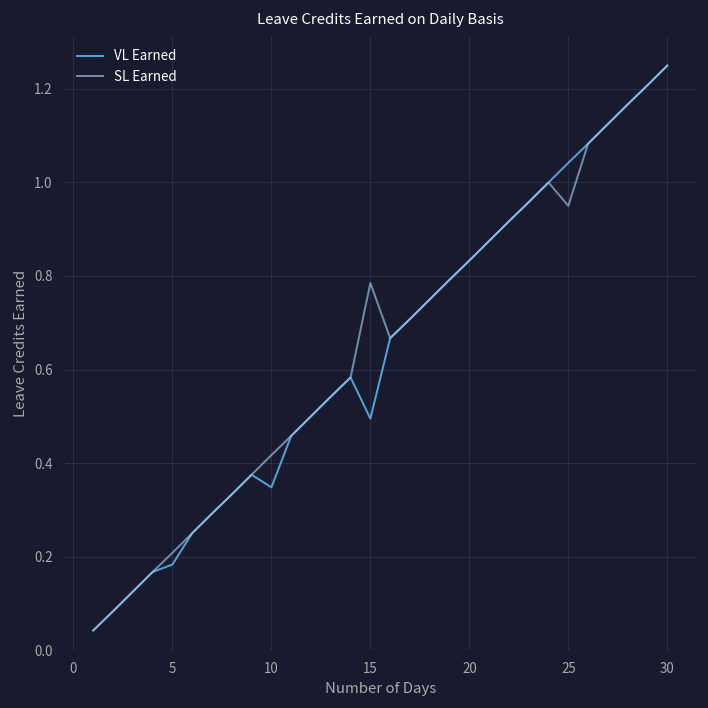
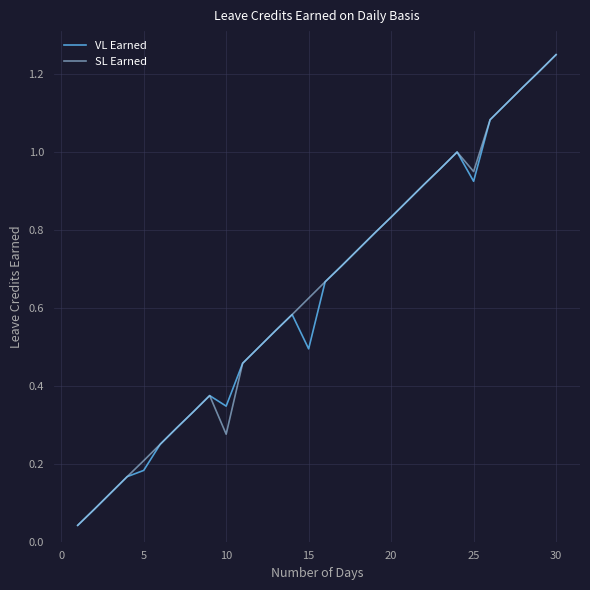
SL Earned, 10: 0.42 -> 0.28
SL Earned, 15: 0.79 -> 0.63
VL Earned, 25: 1.04 -> 0.93
